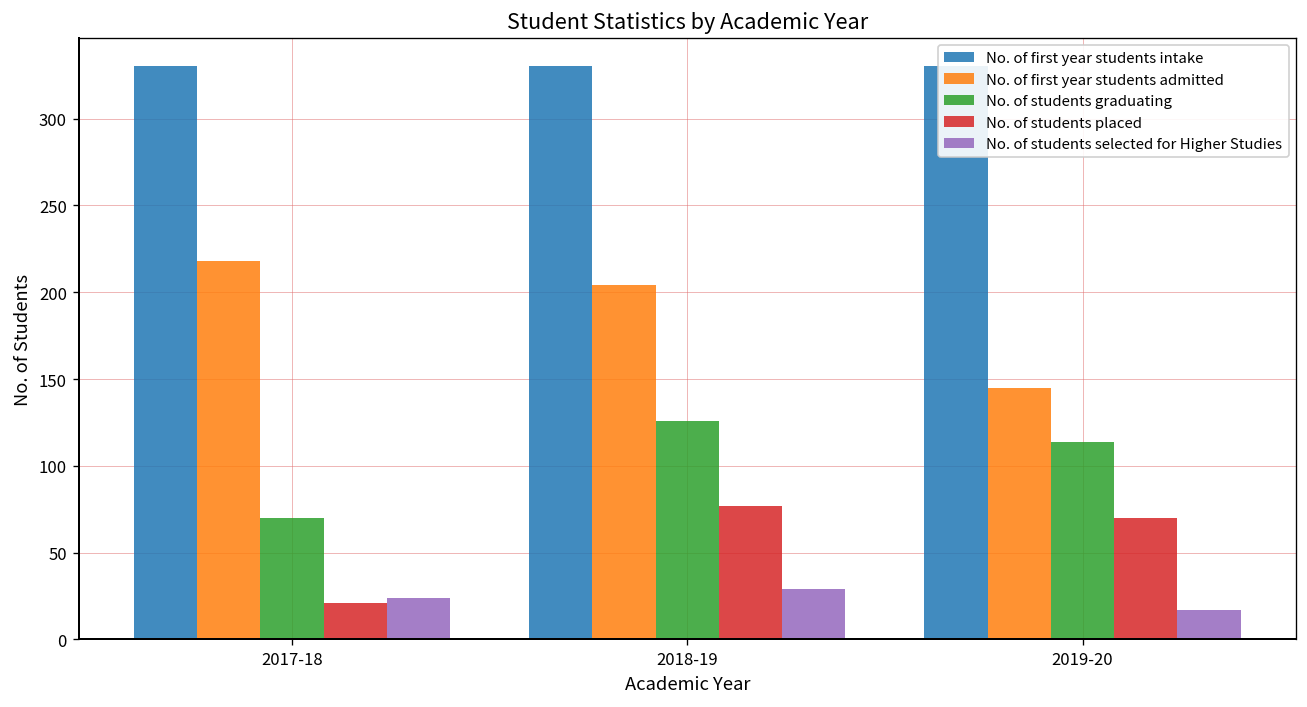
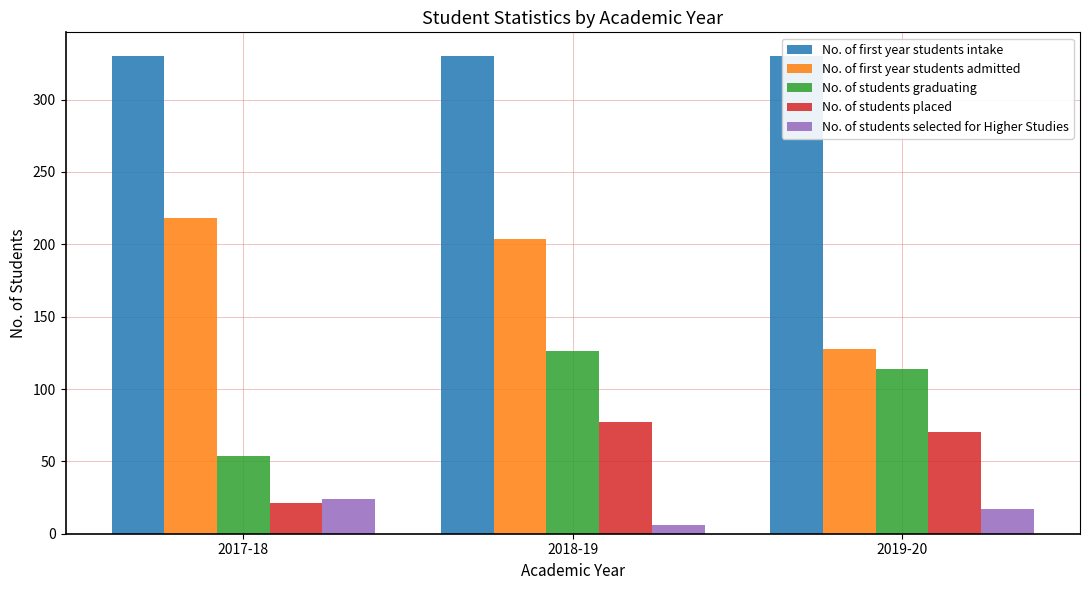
No. of students graduating, 2017-18: 70 -> 54
No. of students selected for Higher Studies, 2018-19: 29 -> 6
No. of first year students admitted, 2019-20: 145 -> 128
